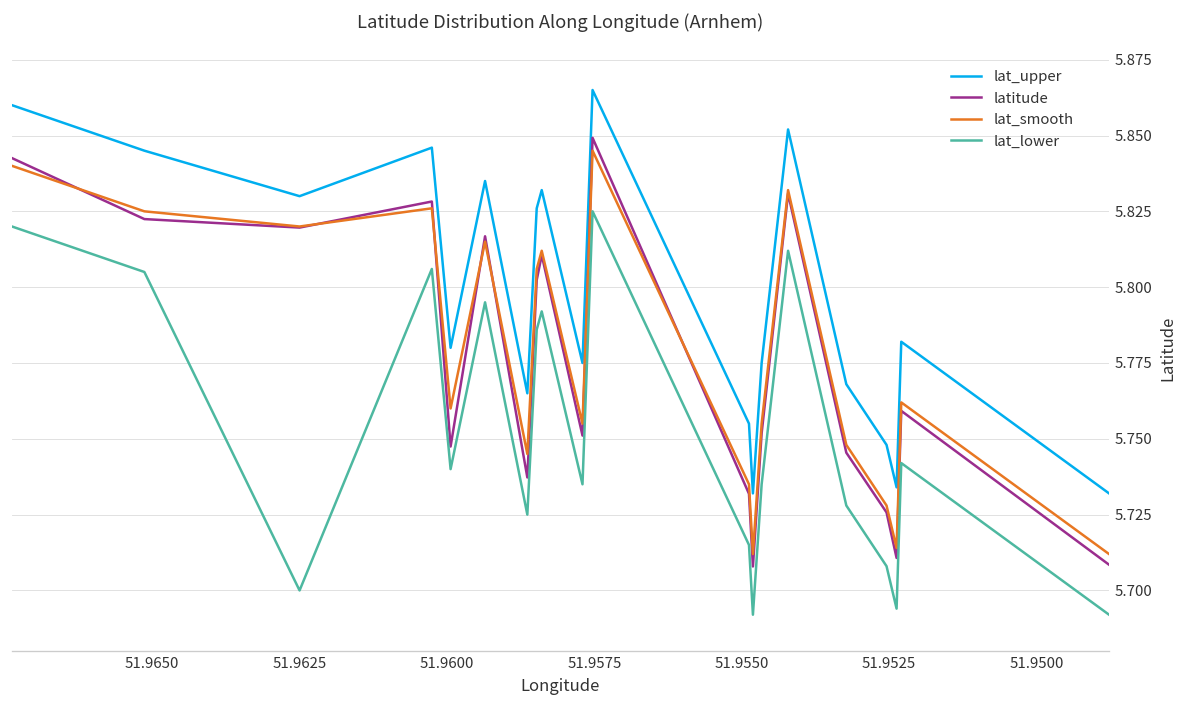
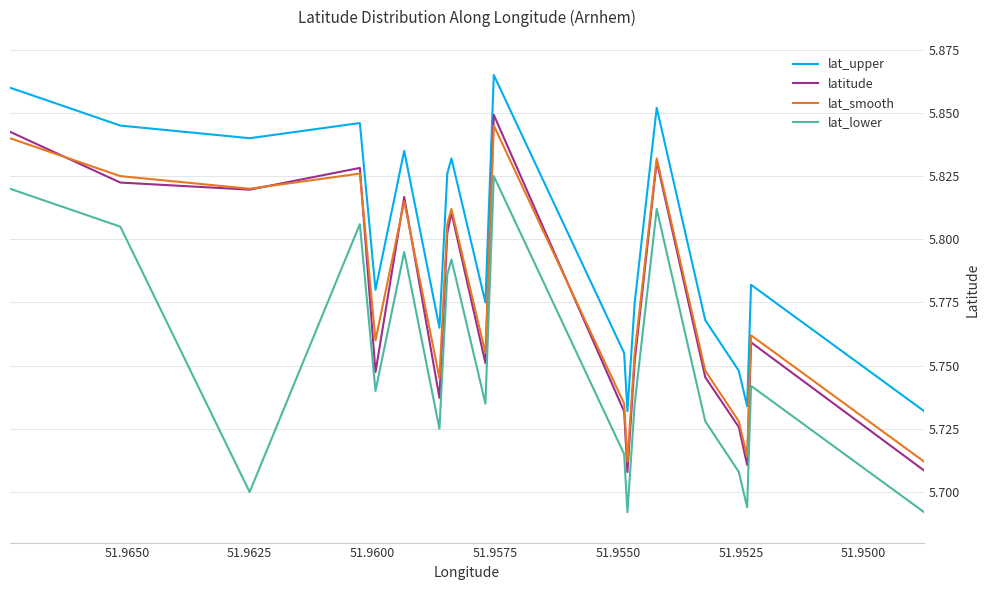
lat_upper, 51.9625: 5.83 -> 5.84
